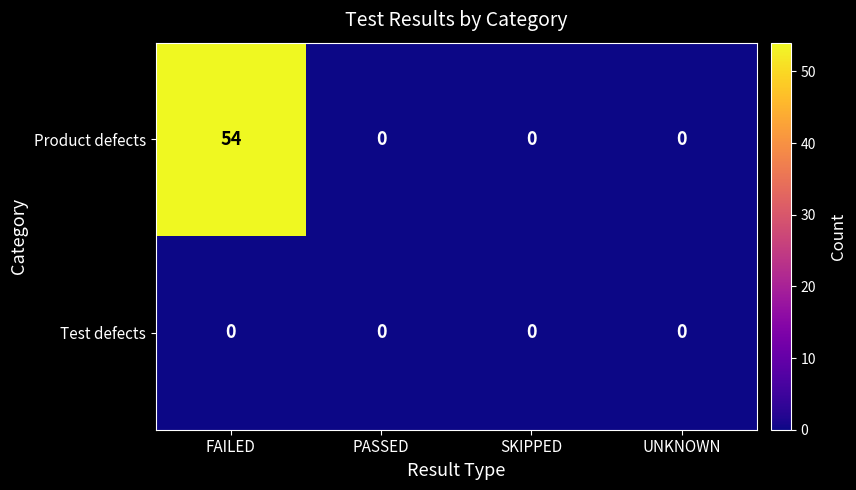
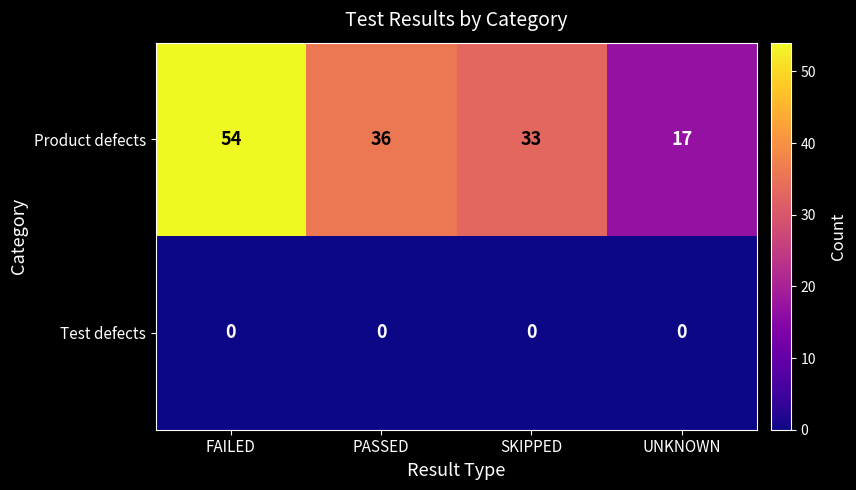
Product defects, PASSED: 0 -> 36
Product defects, SKIPPED: 0 -> 33
Product defects, UNKNOWN: 0 -> 17
